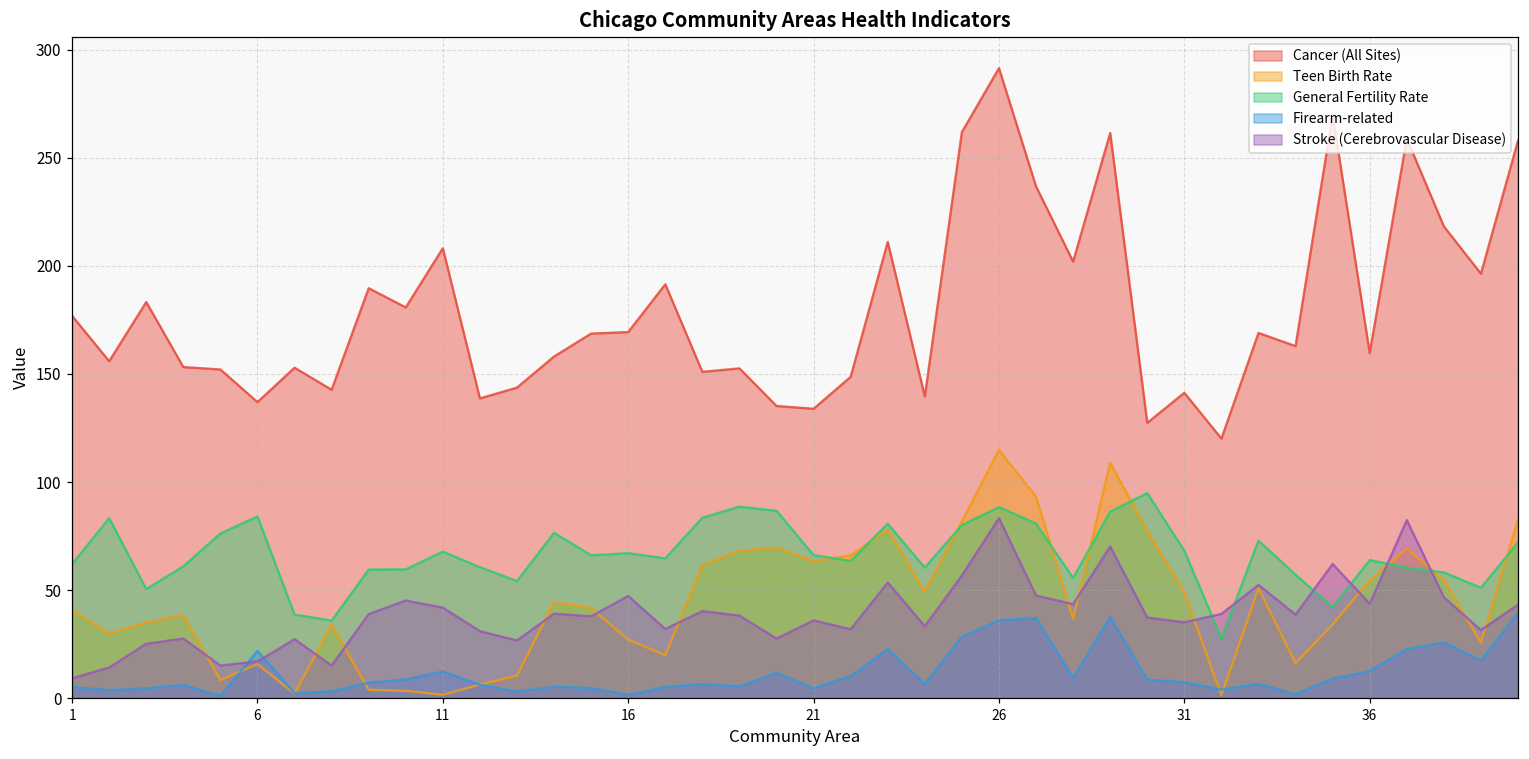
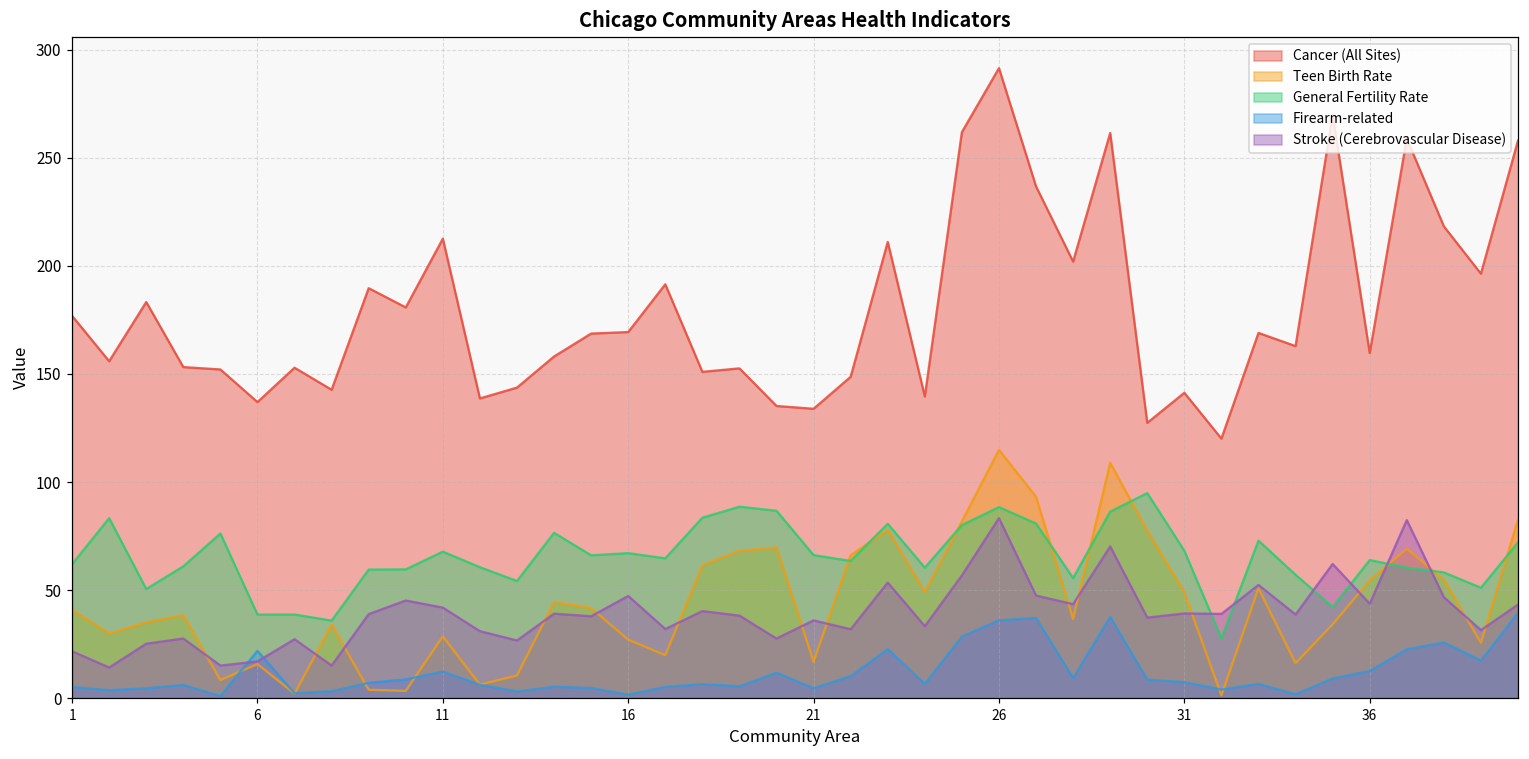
Stroke (Cerebrovascular Disease), 1: 9 -> 22
General Fertility Rate, 6: 84 -> 39
Cancer (All Sites), 11: 208 -> 213
Teen Birth Rate, 11: 2 -> 29
Teen Birth Rate, 21: 63 -> 17
Stroke (Cerebrovascular Disease), 31: 35 -> 39
